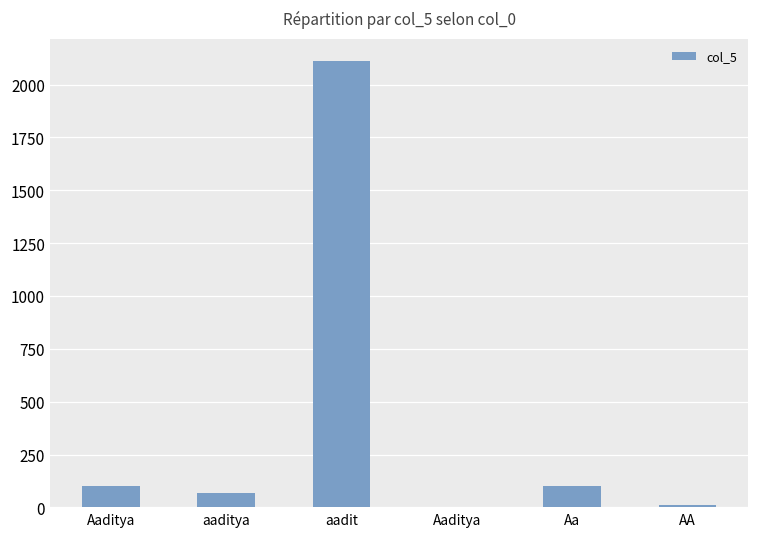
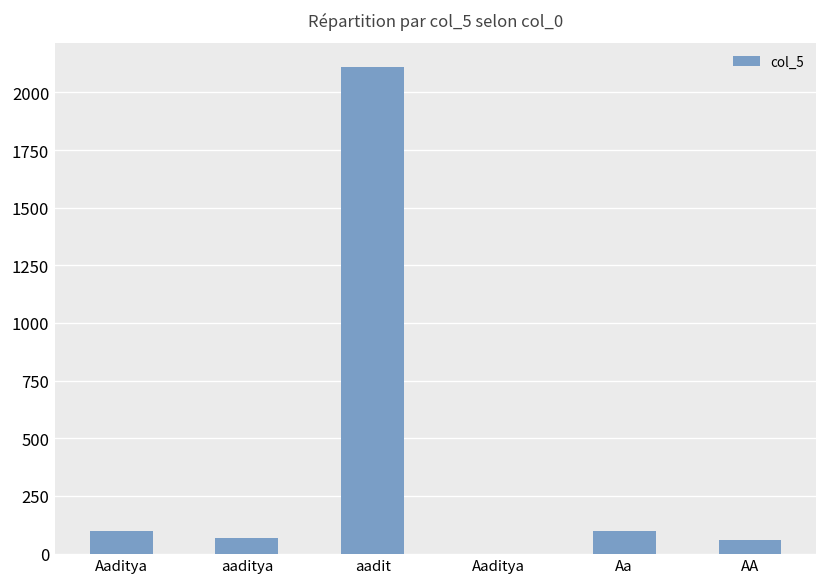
AA: 10 -> 60
